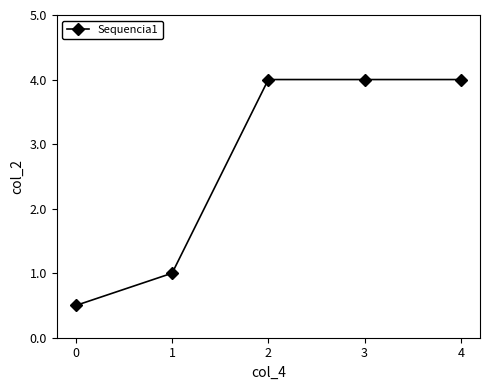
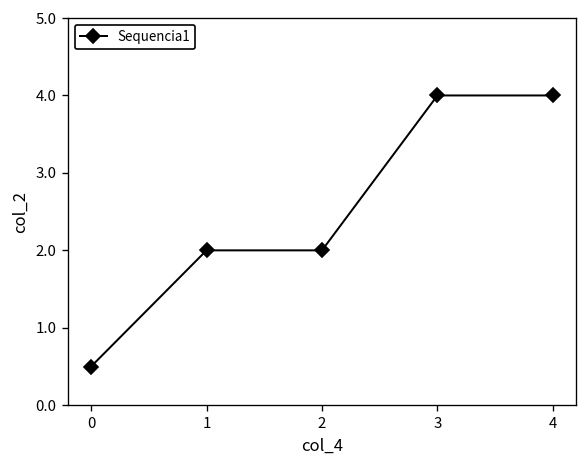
1: 1 -> 2
2: 4 -> 2
